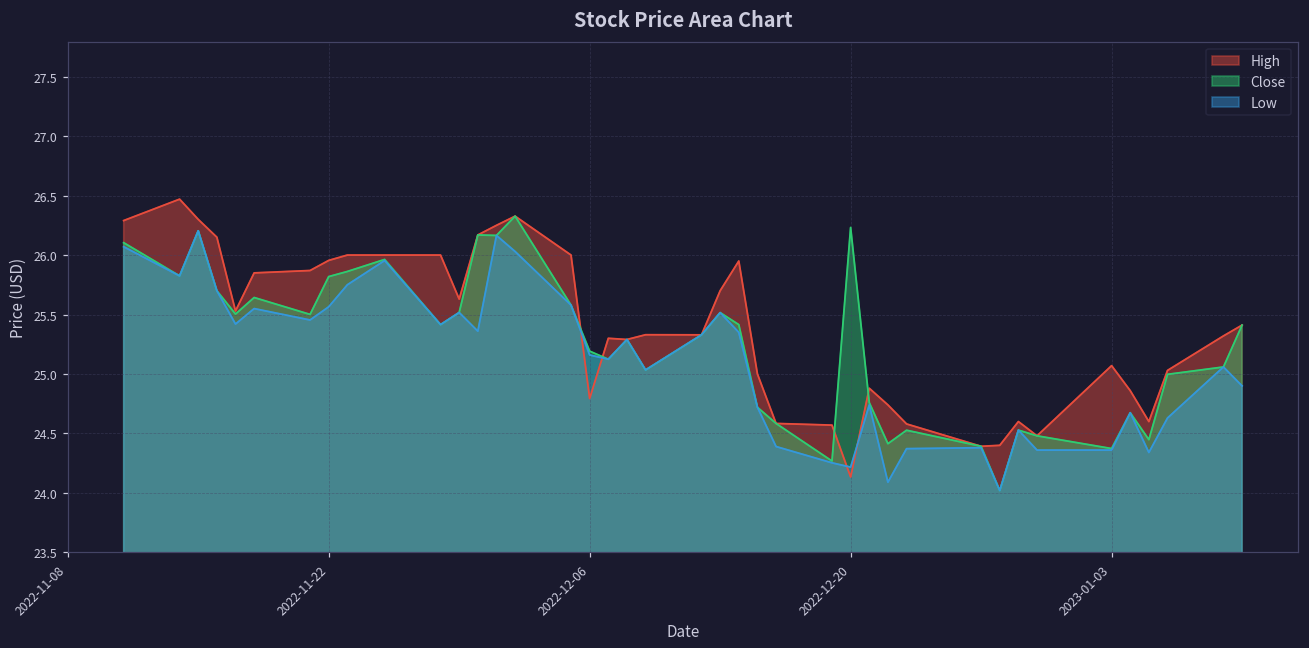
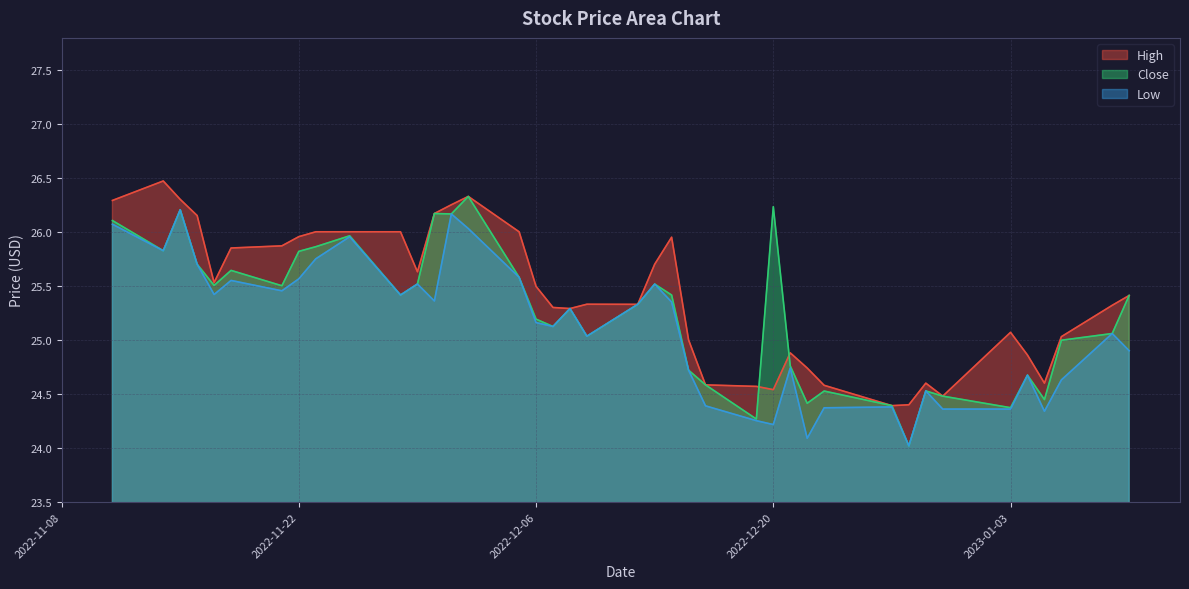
High, 2022-12-06: 24.79 -> 25.50
High, 2022-12-20: 24.13 -> 24.54
